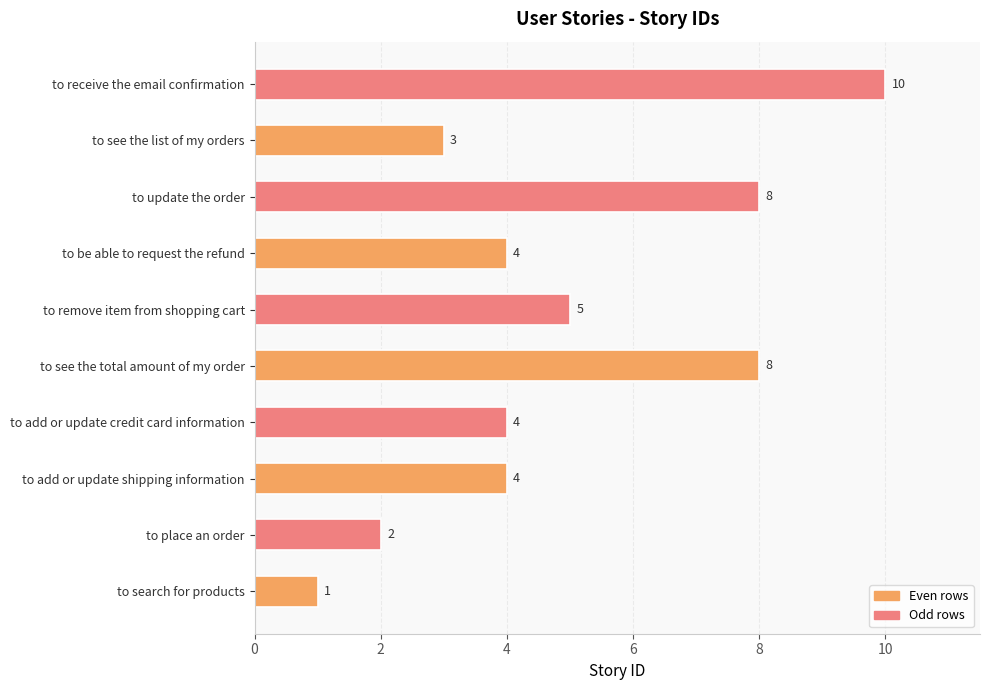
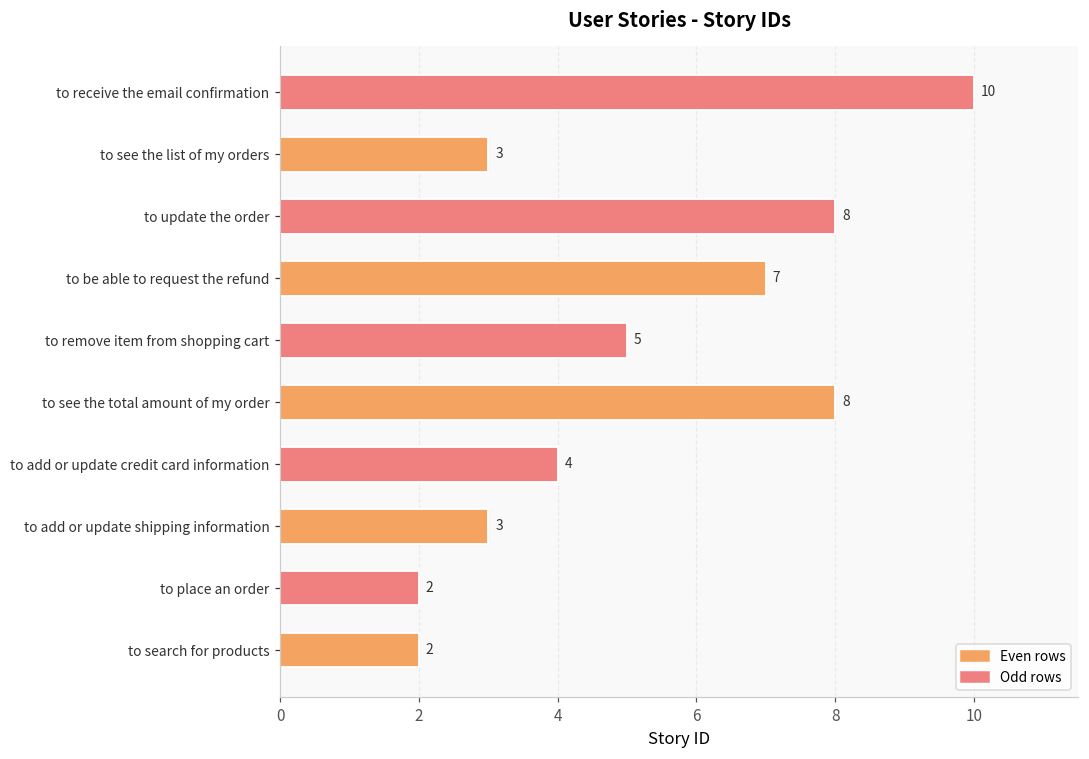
to be able to request the refund: 4 -> 7
to add or update shipping information: 4 -> 3
to search for products: 1 -> 2
